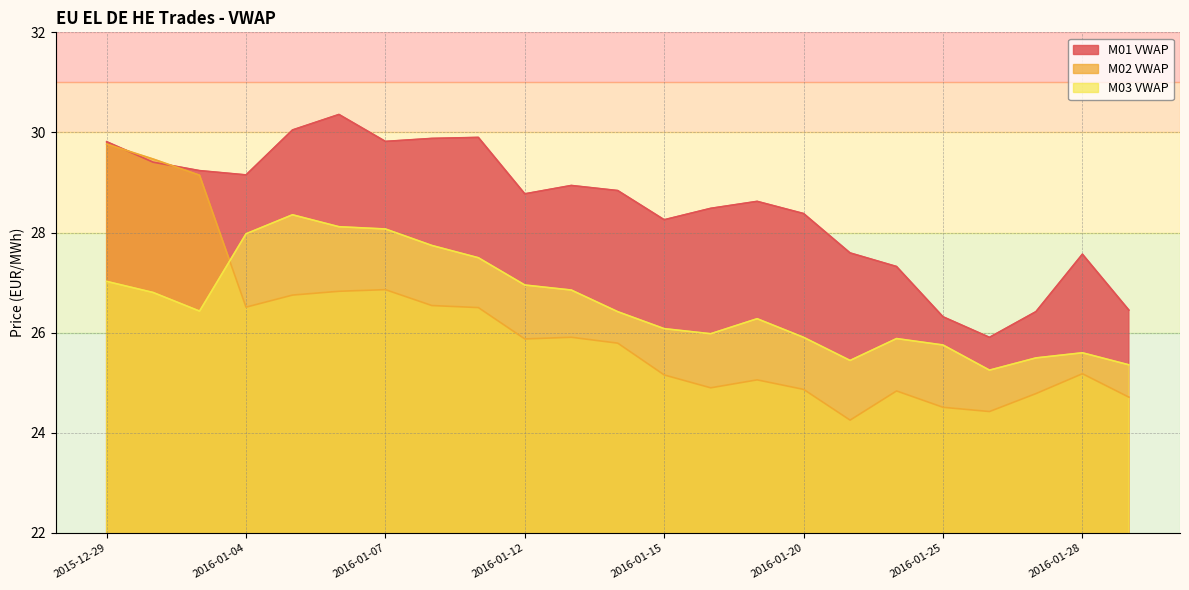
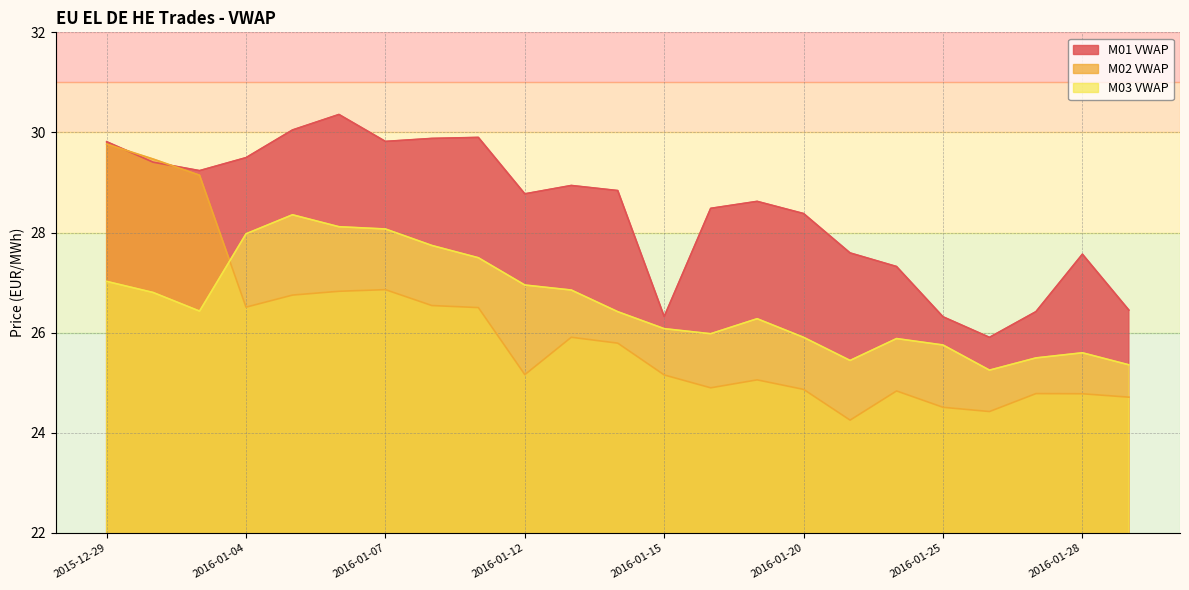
M01 VWAP, 2016-01-04: 29.2 -> 29.5
M02 VWAP, 2016-01-12: 25.9 -> 25.2
M01 VWAP, 2016-01-15: 28.3 -> 26.3
M02 VWAP, 2016-01-28: 25.2 -> 24.8
